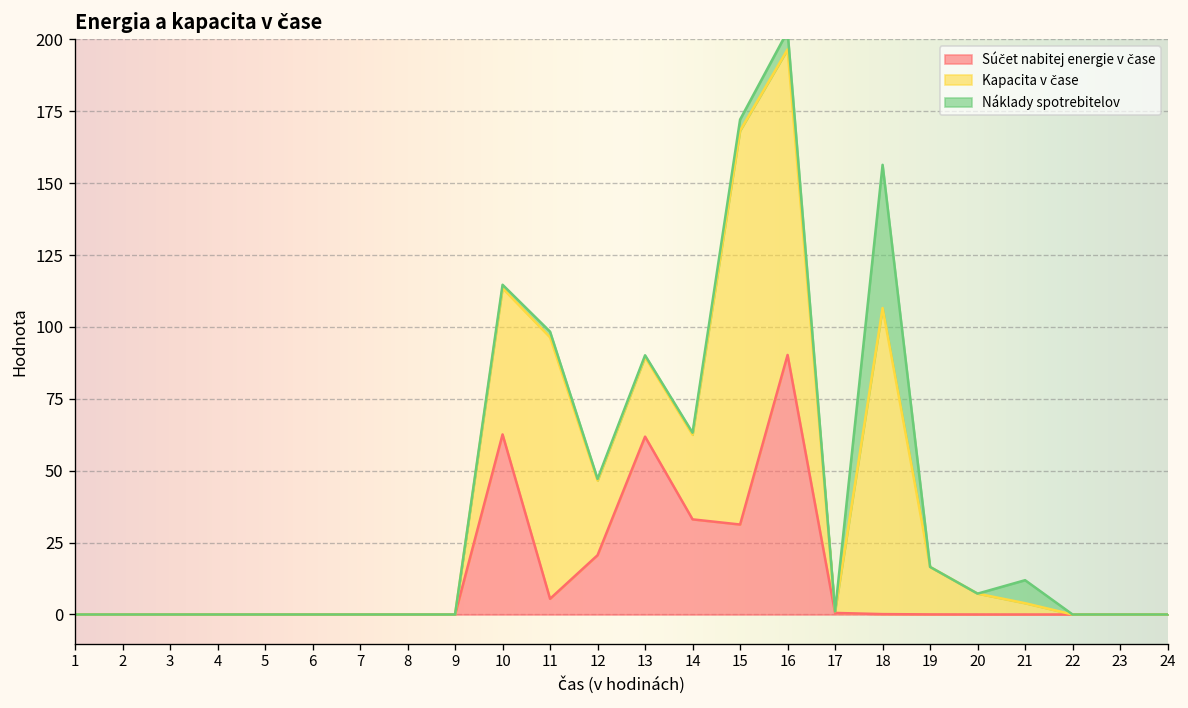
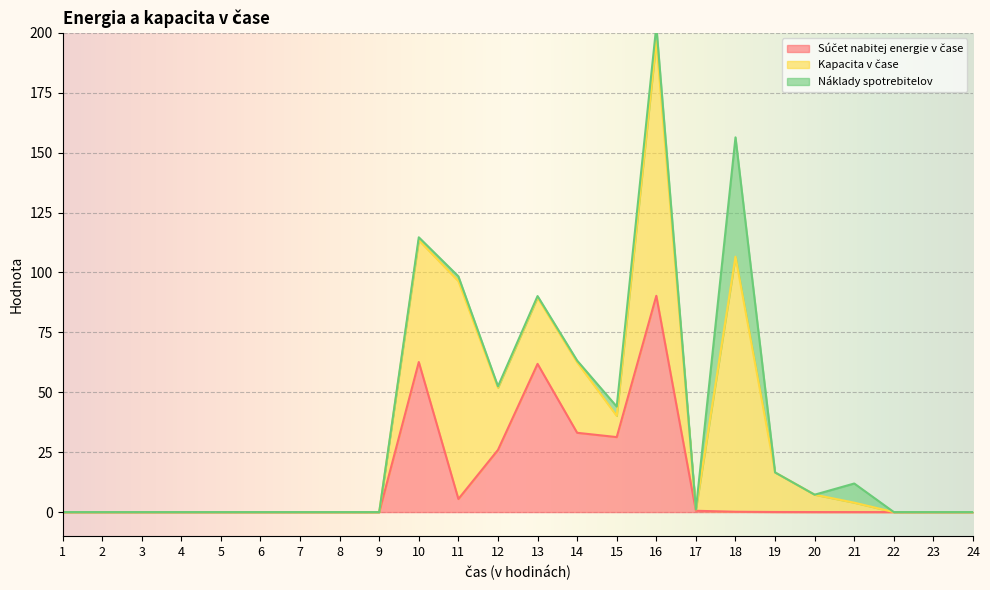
Súčet nabitej energie v čase, 12: 21 -> 26
Kapacita v čase, 15: 137 -> 9
